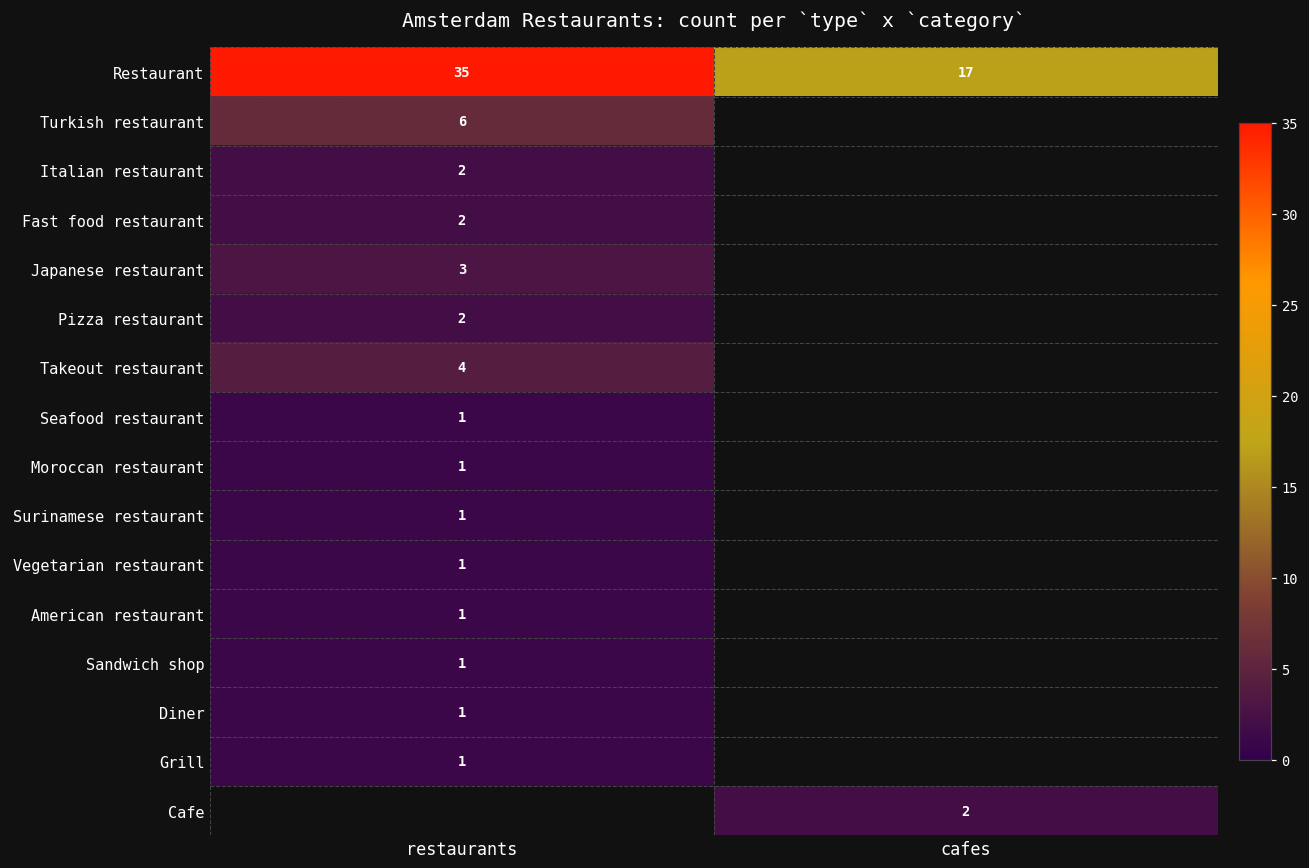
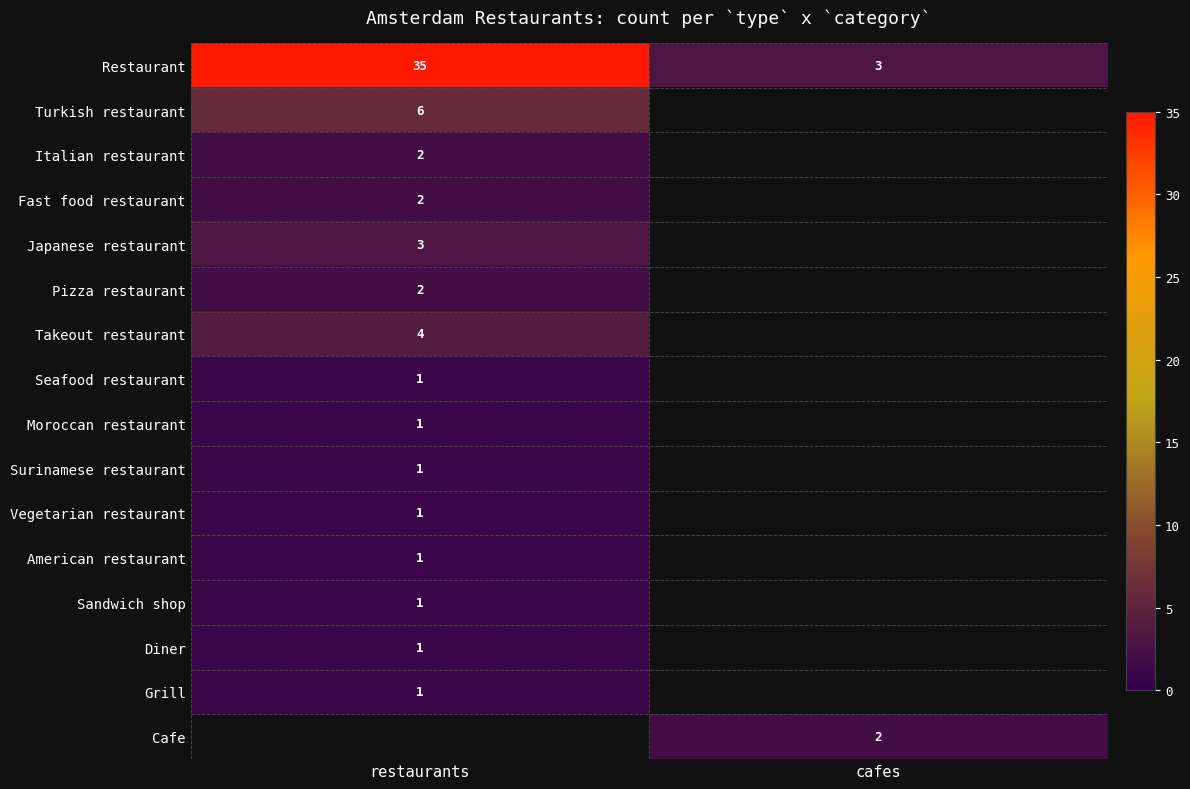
Restaurant, cafes: 17 -> 3
